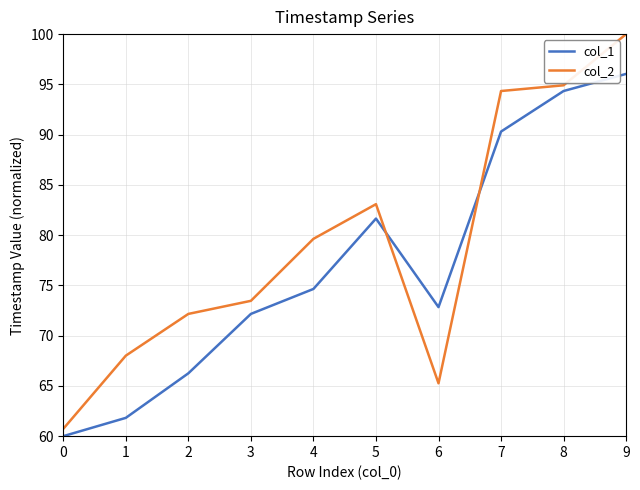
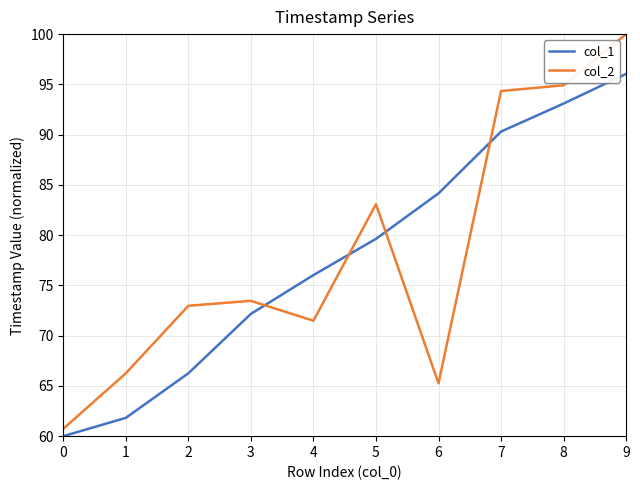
col_2, 1: 68.0 -> 66.3
col_2, 2: 72.2 -> 73.0
col_1, 4: 74.6 -> 76.0
col_2, 4: 79.6 -> 71.5
col_1, 5: 81.6 -> 79.6
col_1, 6: 72.8 -> 84.2
col_1, 8: 94.3 -> 93.1
